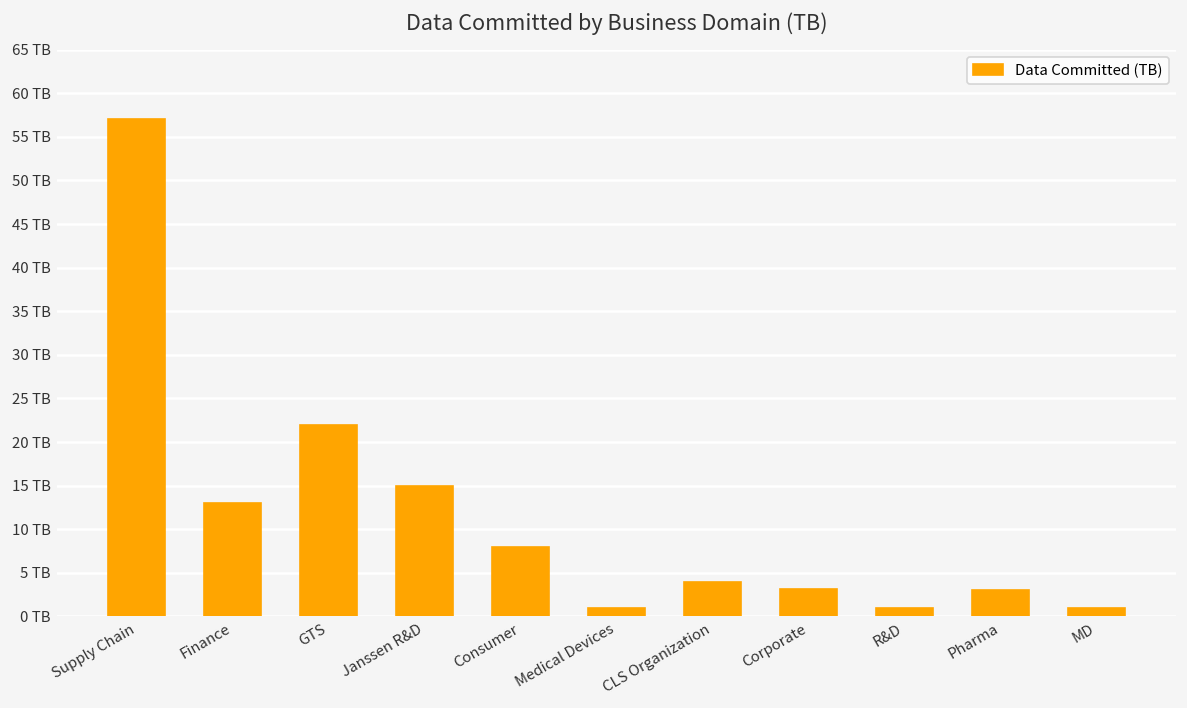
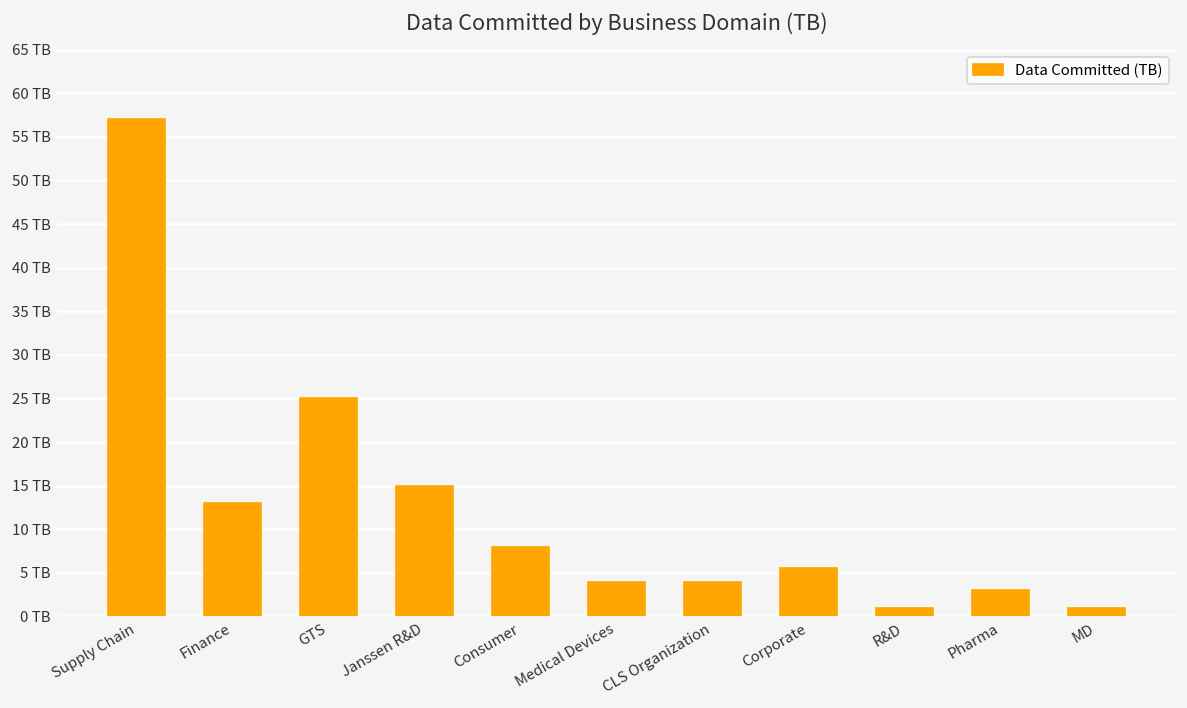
GTS: 22 TB -> 25 TB
Medical Devices: 1 TB -> 4 TB
Corporate: 3 TB -> 6 TB
